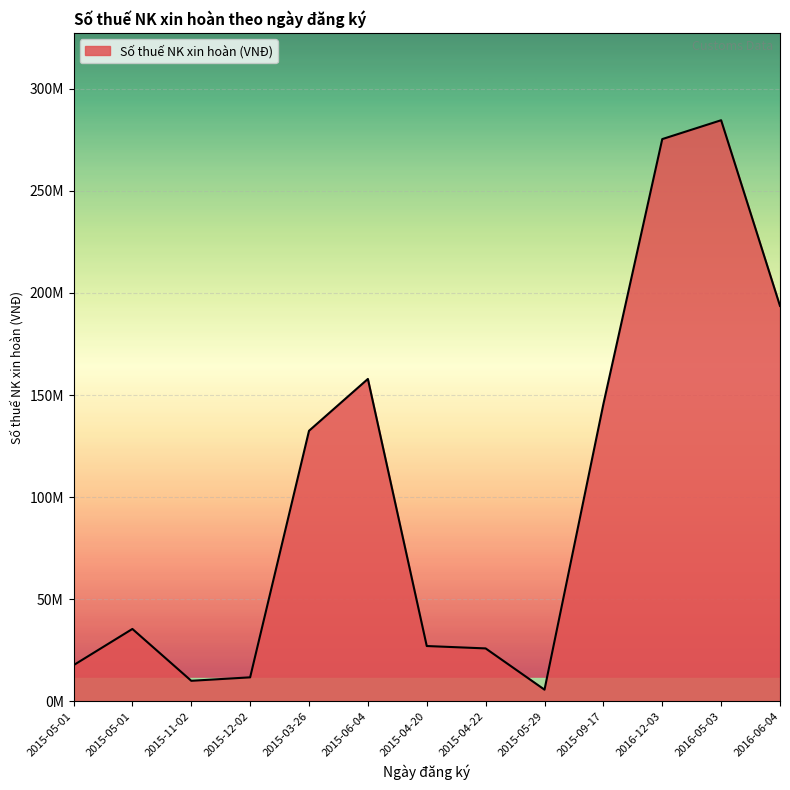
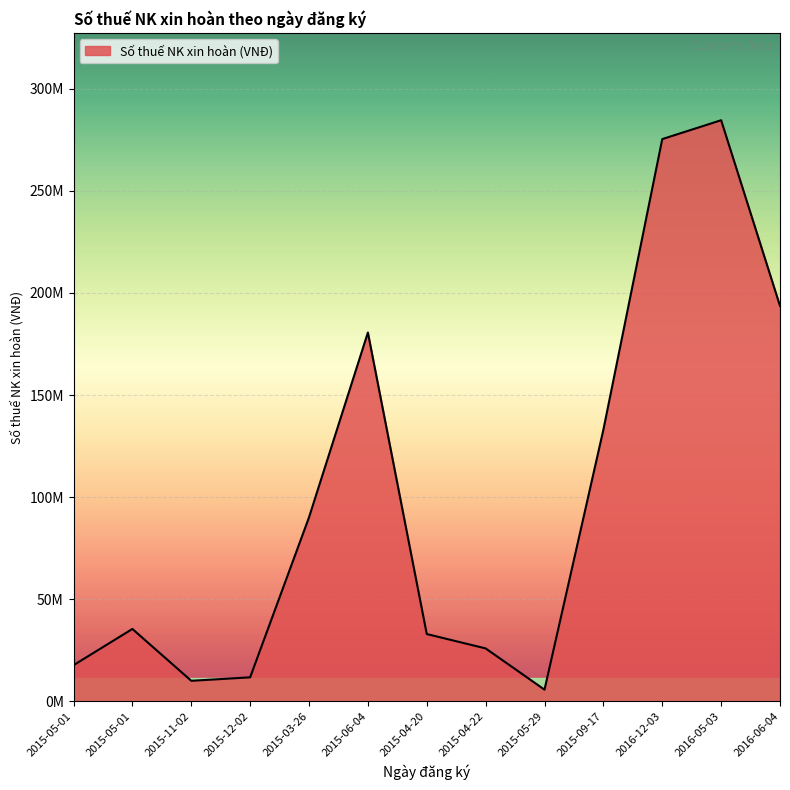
2015-03-26: 132000000 -> 90000000
2015-06-04: 158000000 -> 181000000
2015-04-20: 27000000 -> 33000000
2015-09-17: 146000000 -> 133000000
